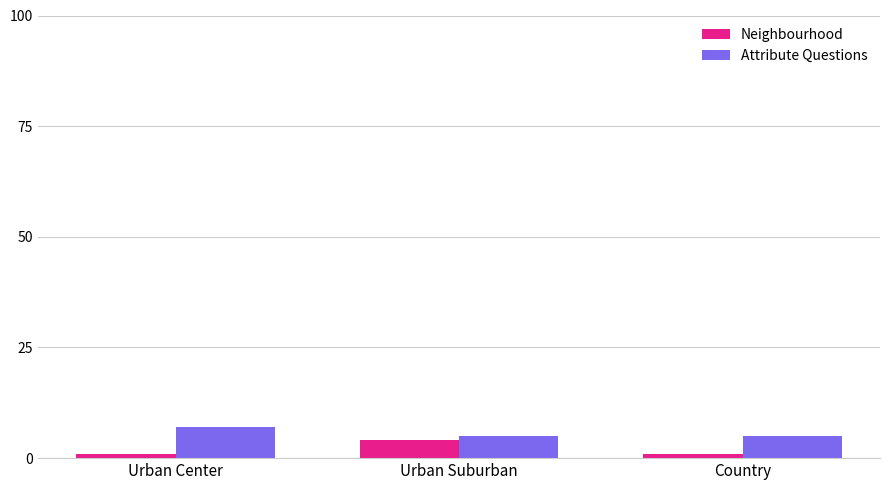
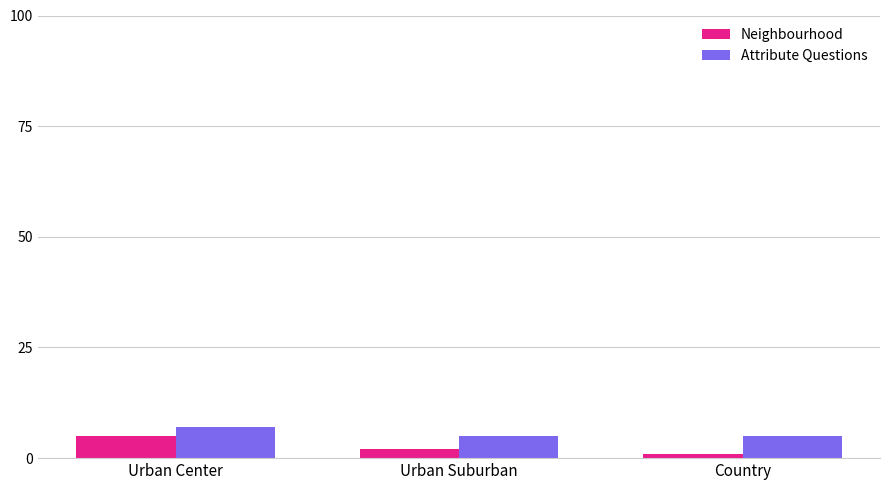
Neighbourhood, Urban Center: 1 -> 5
Neighbourhood, Urban Suburban: 4 -> 2
